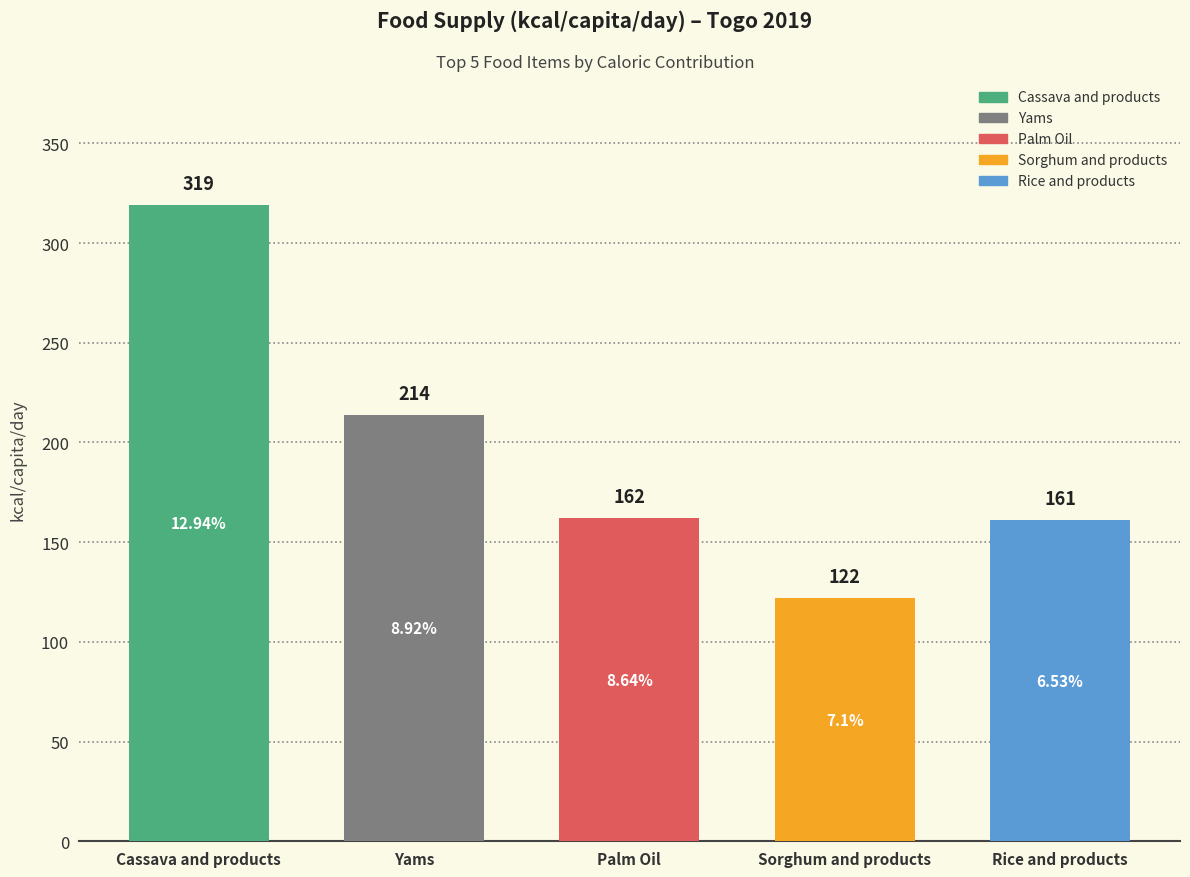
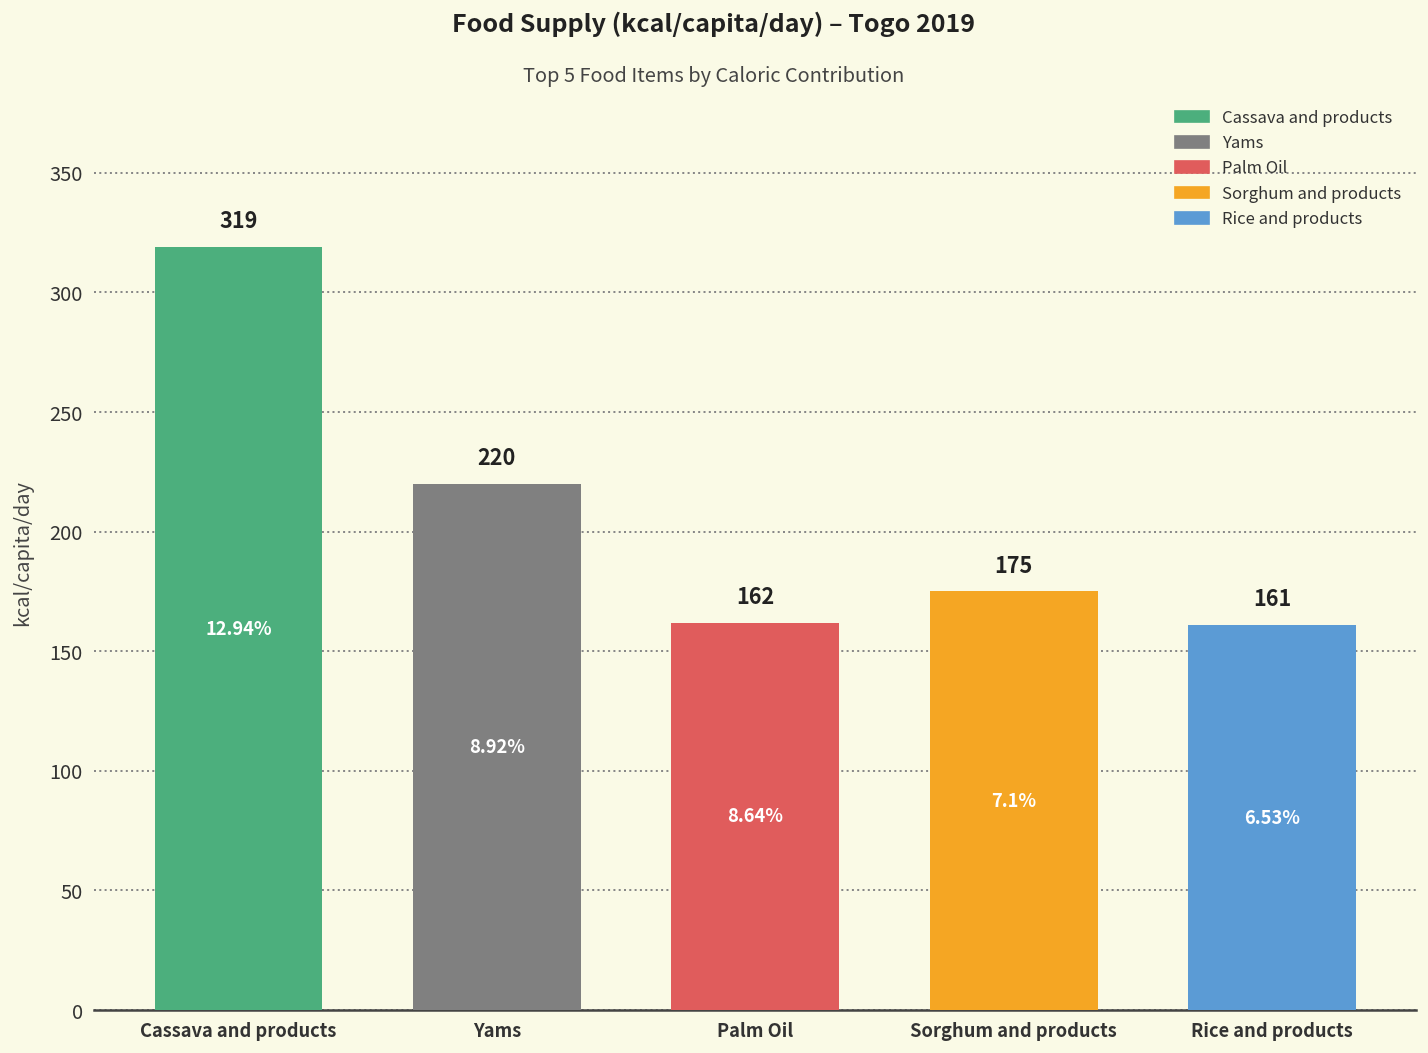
Yams: 214 -> 220
Sorghum and products: 122 -> 175
